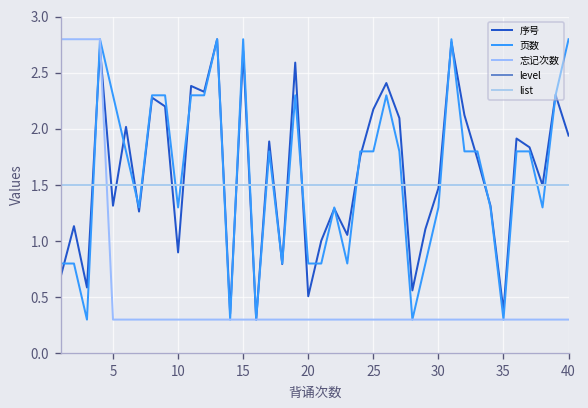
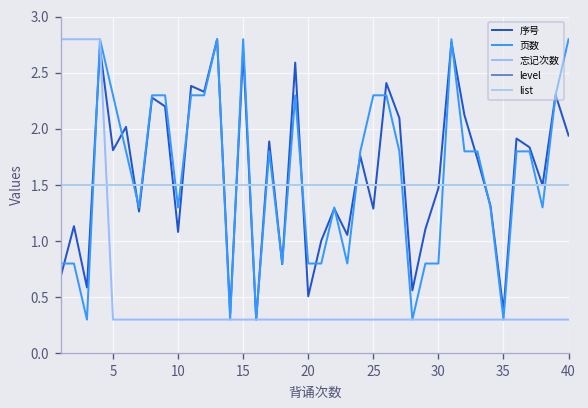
序号, 5: 1.3 -> 1.8
序号, 10: 0.9 -> 1.1
序号, 25: 2.2 -> 1.3
页数, 25: 1.8 -> 2.3
页数, 30: 1.3 -> 0.8
